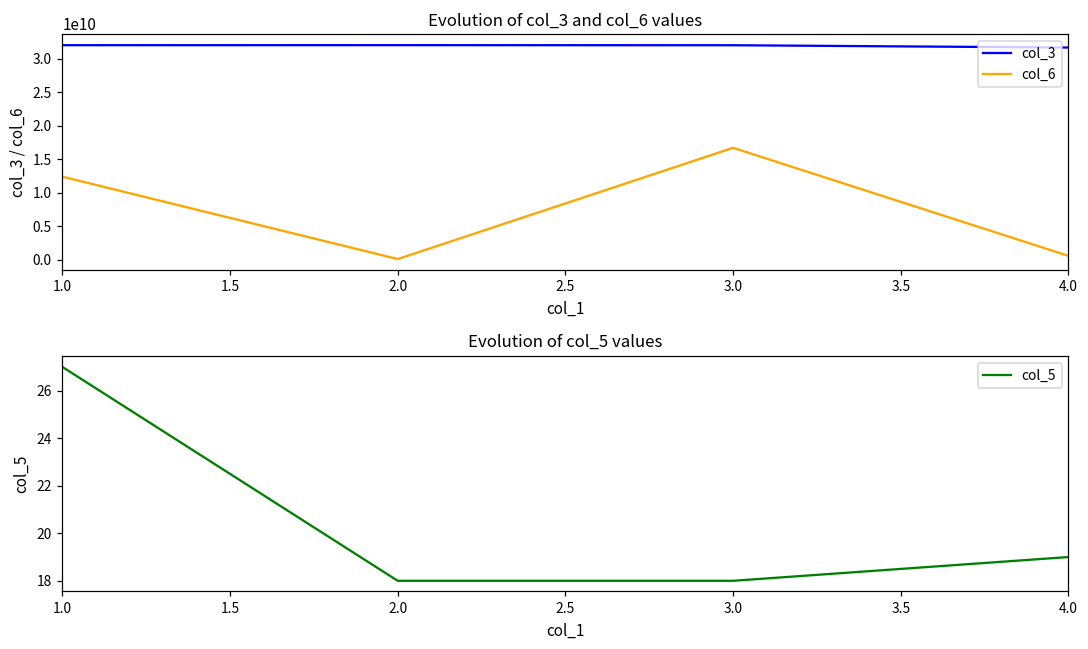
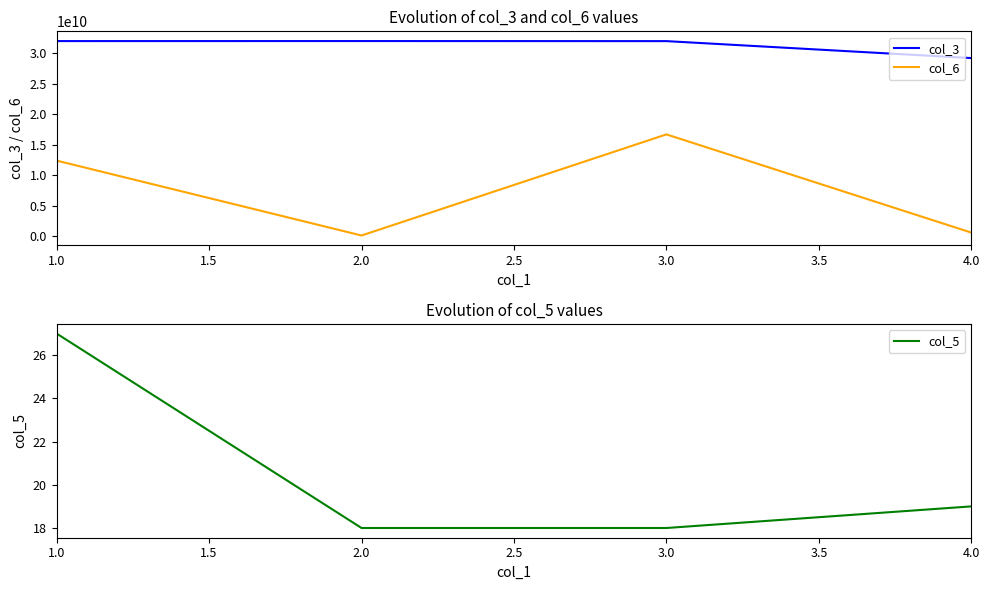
Evolution of col_3 and col_6 values, col_3, 4.0: 32000000000 -> 29000000000
